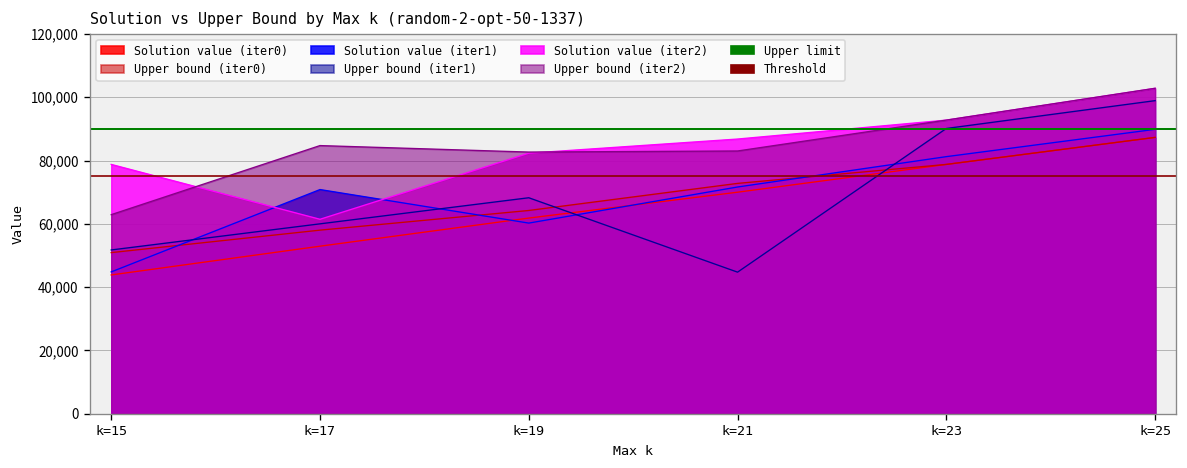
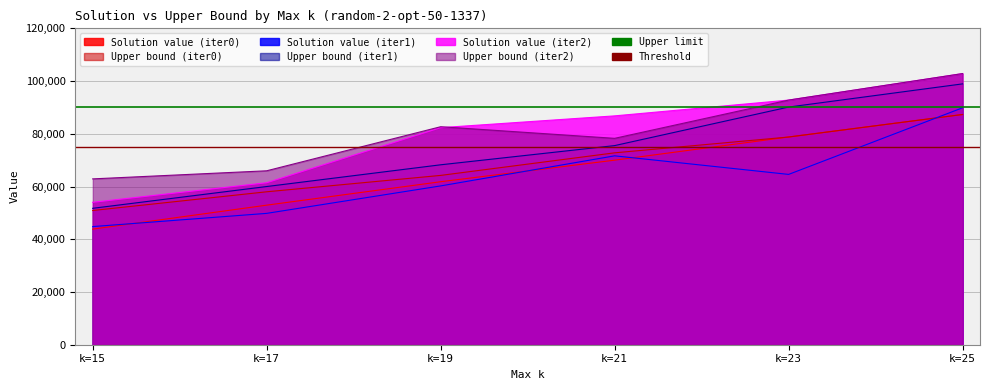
Solution value (iter2), k=15: 79,000 -> 54,000
Solution value (iter1), k=17: 71,000 -> 50,000
Upper bound (iter2), k=17: 85,000 -> 66,000
Upper bound (iter1), k=21: 45,000 -> 76,000
Upper bound (iter2), k=21: 83,000 -> 78,000
Solution value (iter1), k=23: 81,000 -> 65,000
